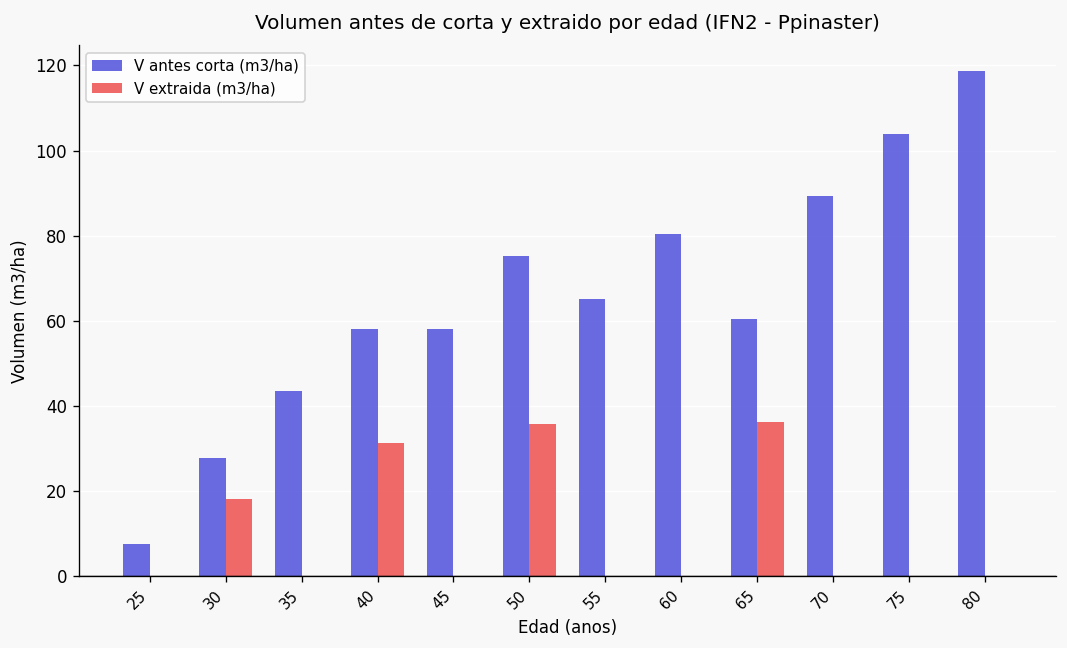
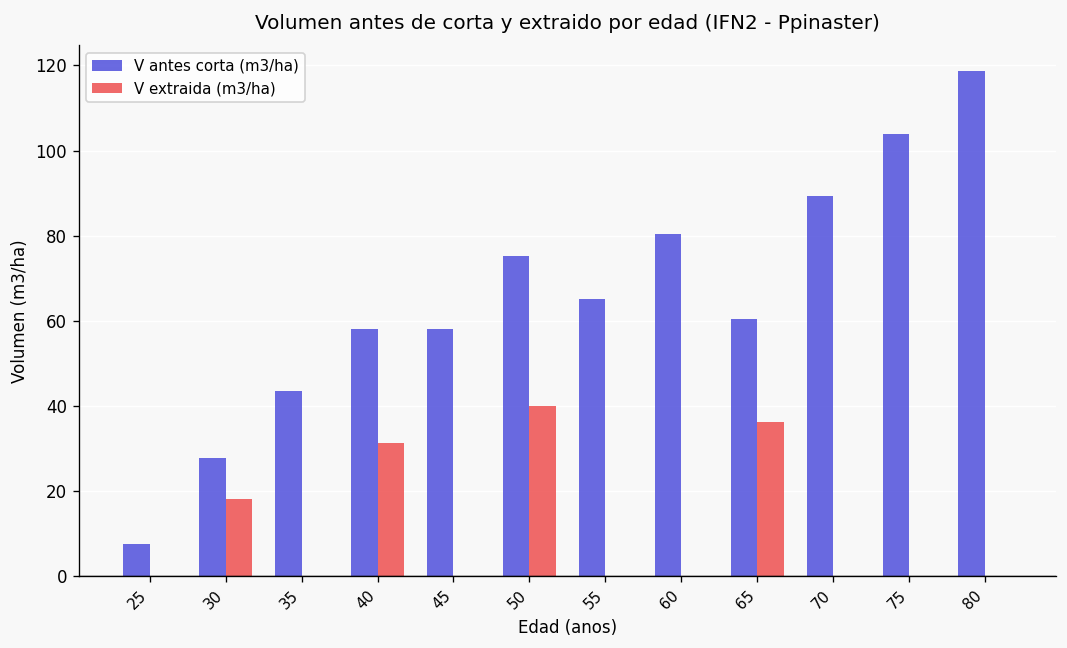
V extraida (m3/ha), 50: 36 -> 40
